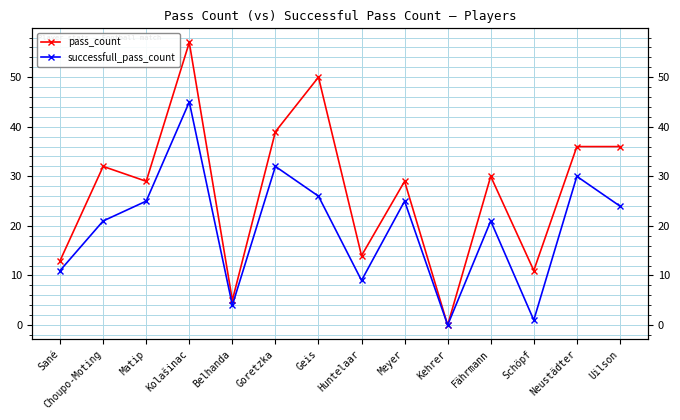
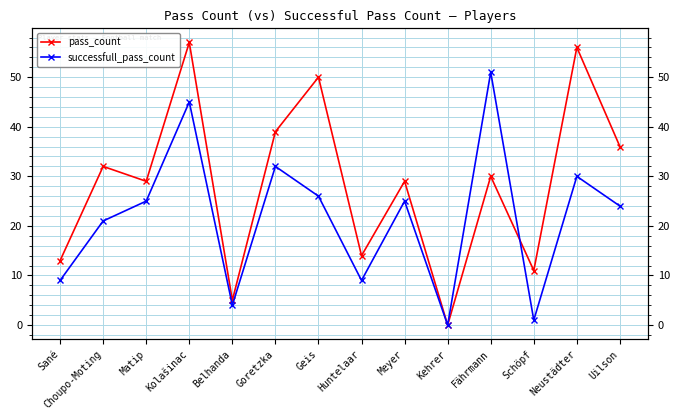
successfull_pass_count, Sané: 11 -> 9
successfull_pass_count, Fährmann: 21 -> 51
pass_count, Neustädter: 36 -> 56
